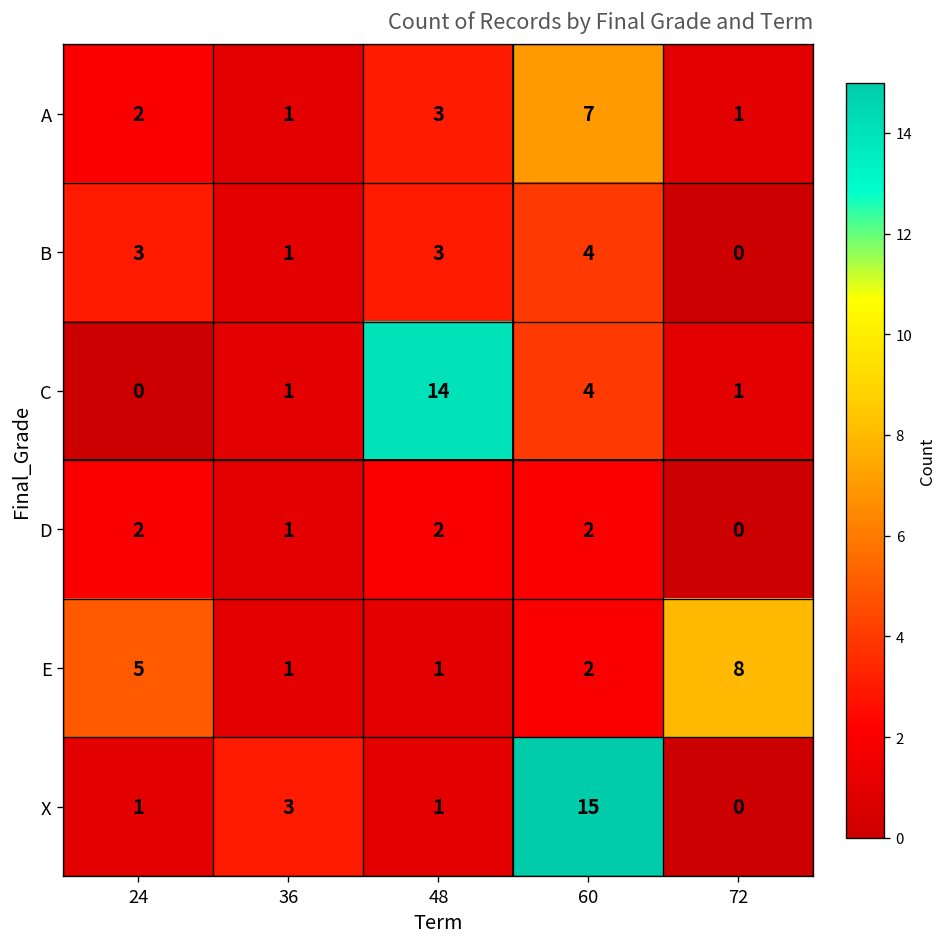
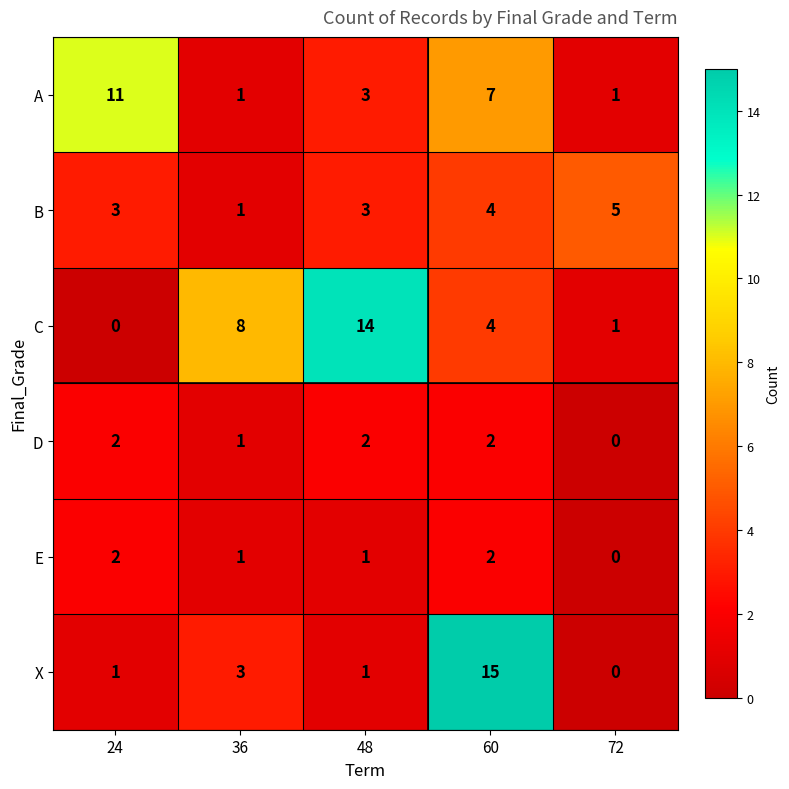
A, 24: 2 -> 11
B, 72: 0 -> 5
C, 36: 1 -> 8
E, 24: 5 -> 2
E, 72: 8 -> 0
